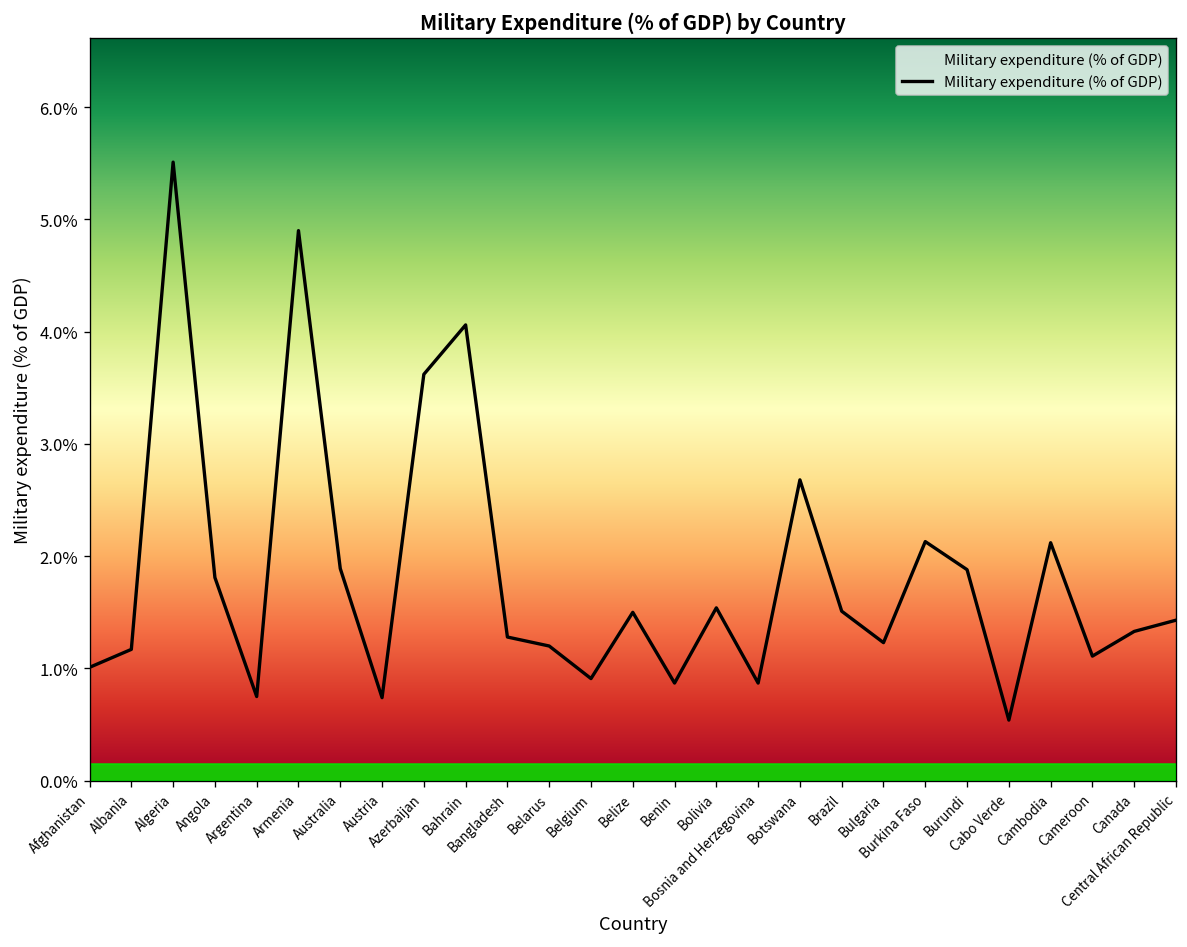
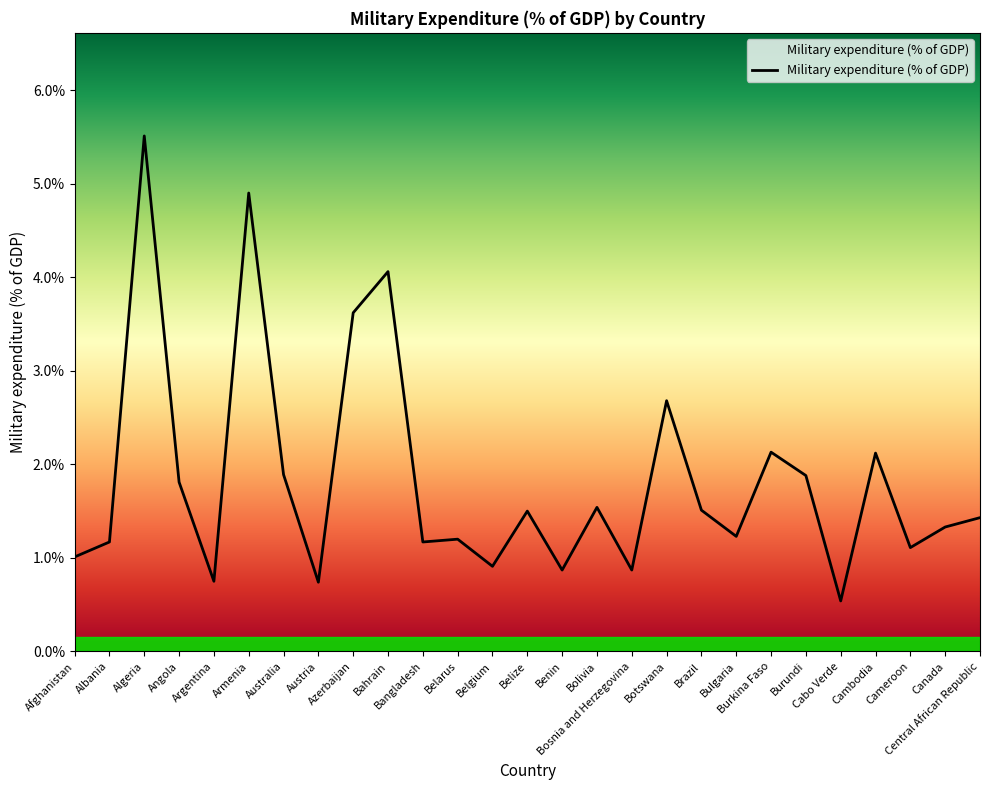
Bangladesh: 1.3% -> 1.2%
